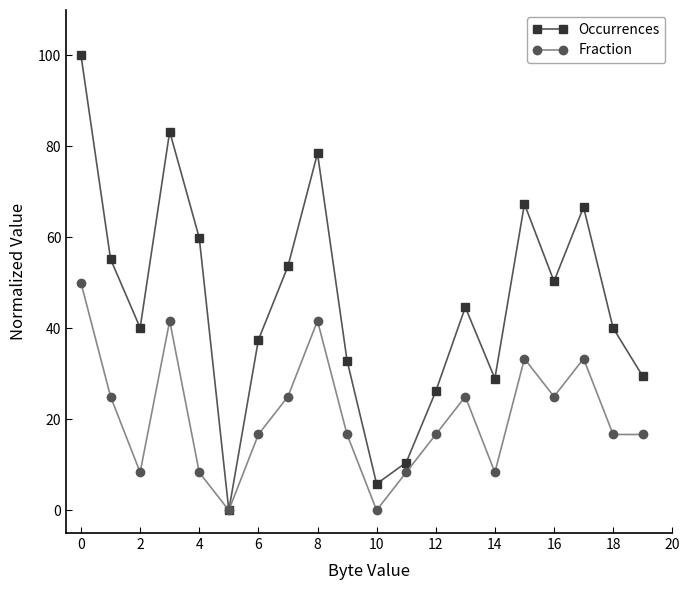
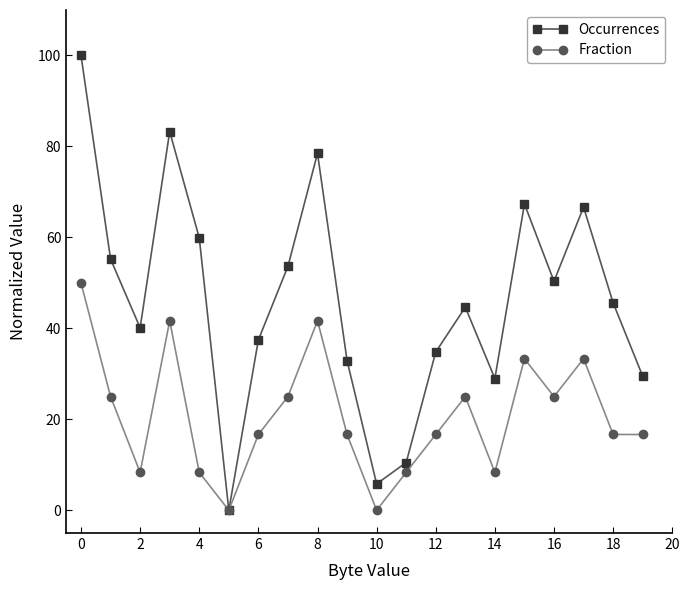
Occurrences, 12: 26 -> 35
Occurrences, 18: 40 -> 46
